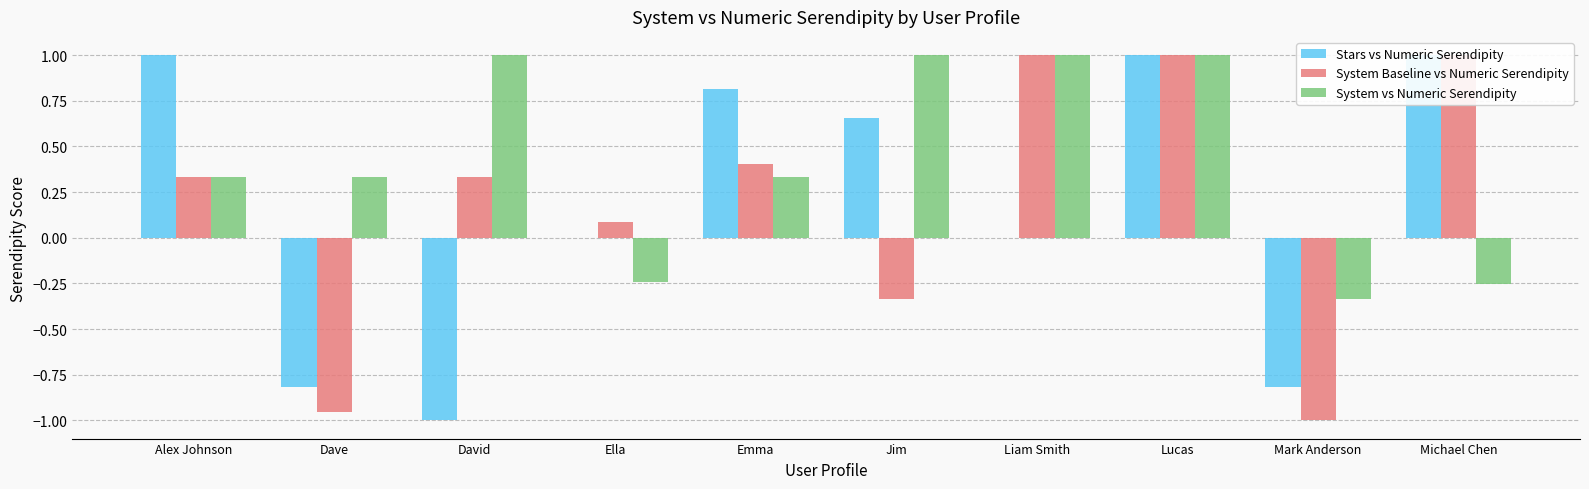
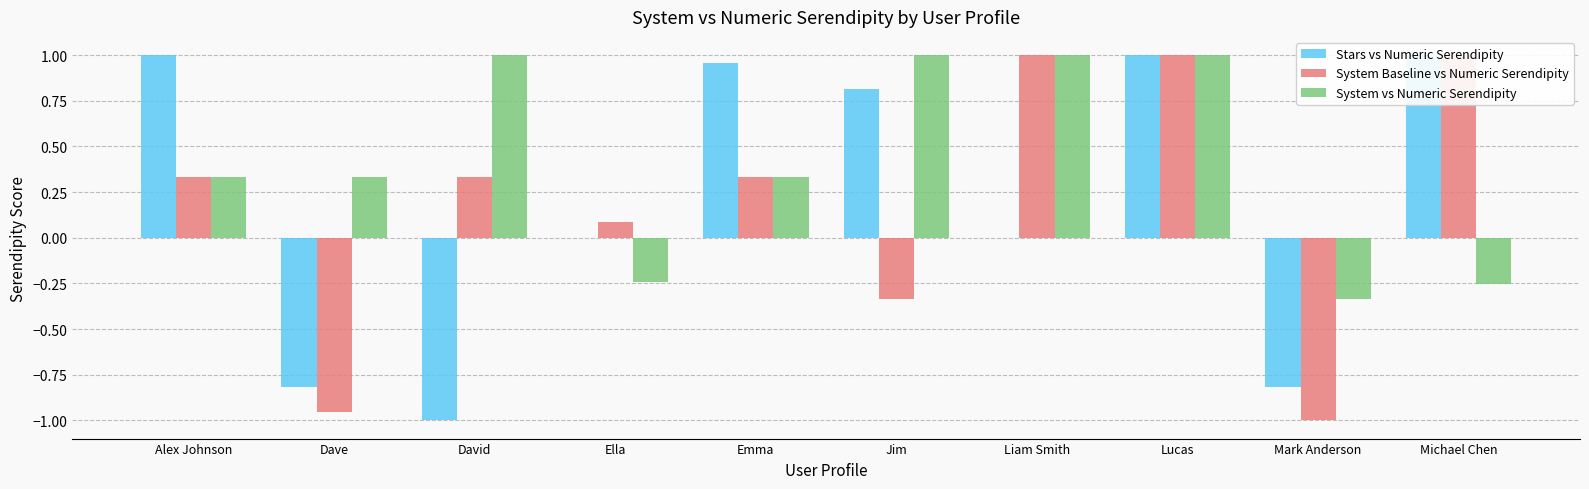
Stars vs Numeric Serendipity, Emma: 0.82 -> 0.96
System Baseline vs Numeric Serendipity, Emma: 0.40 -> 0.33
Stars vs Numeric Serendipity, Jim: 0.66 -> 0.82
